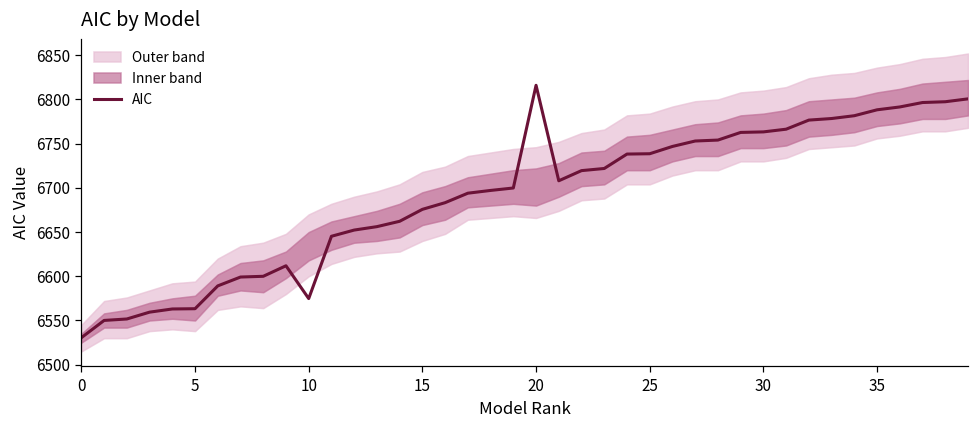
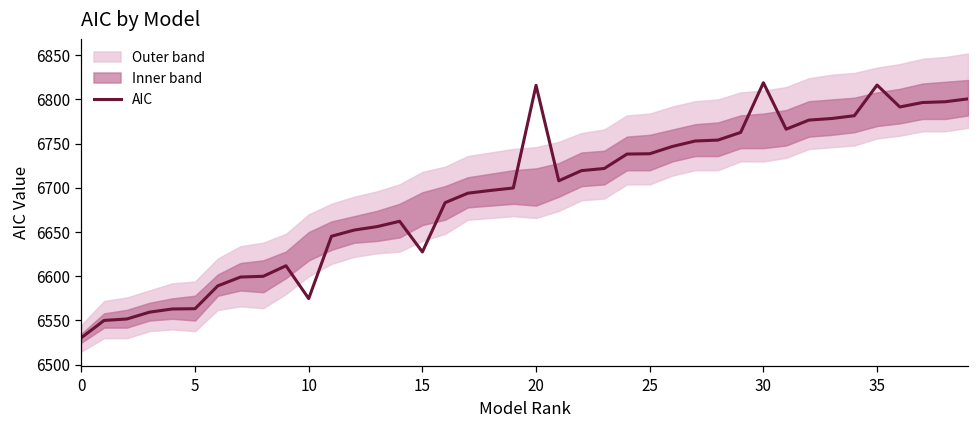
AIC, 15: 6680 -> 6630
AIC, 30: 6760 -> 6820
AIC, 35: 6790 -> 6820
